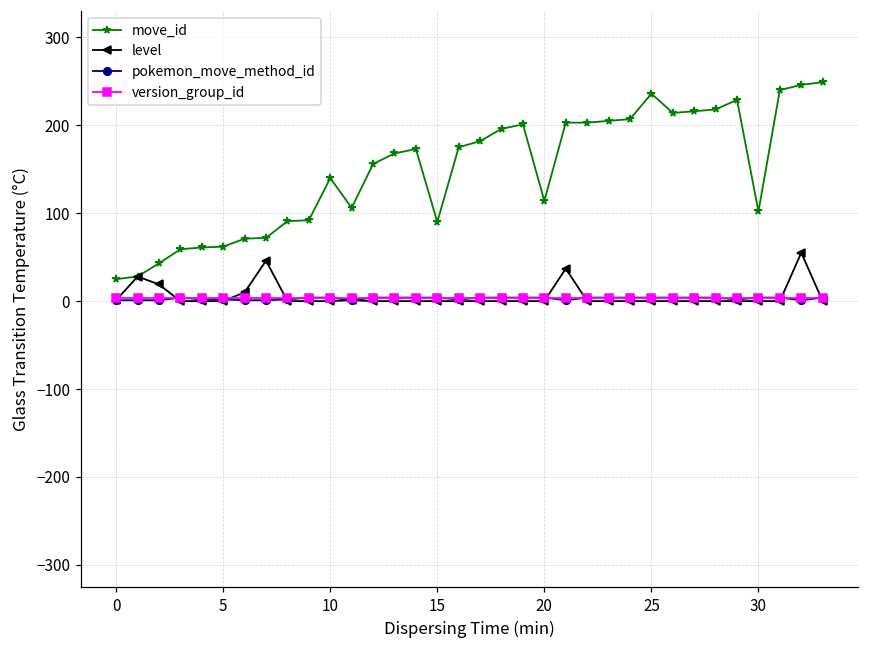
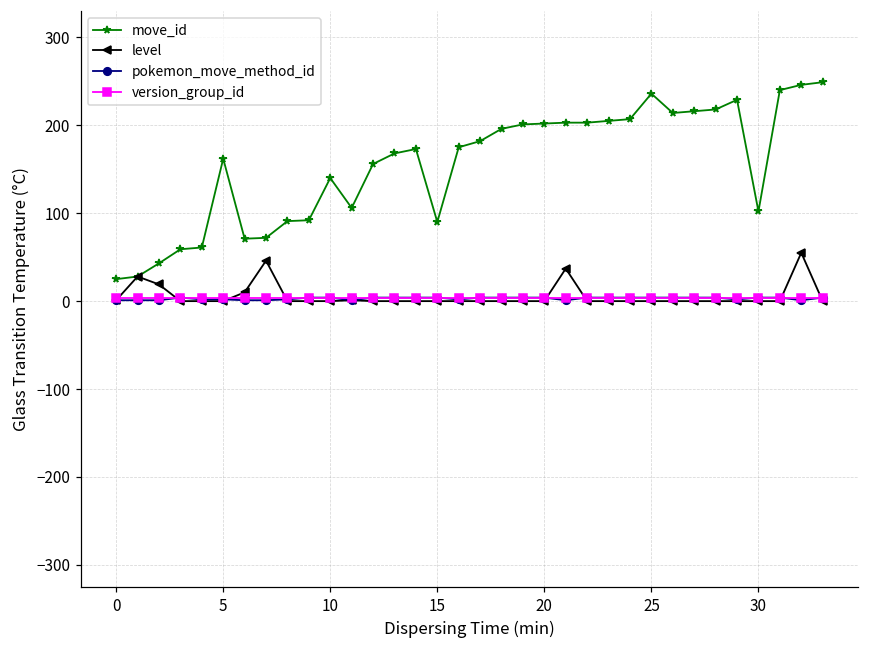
move_id, 5: 60 -> 160
move_id, 20: 110 -> 200
